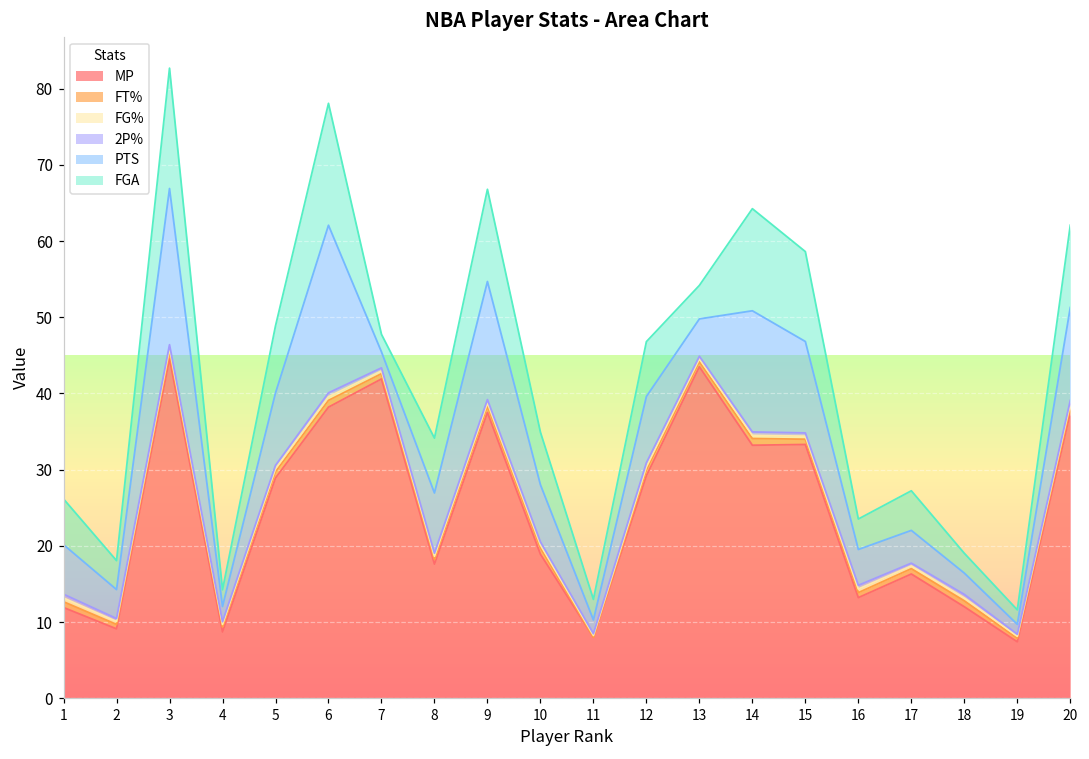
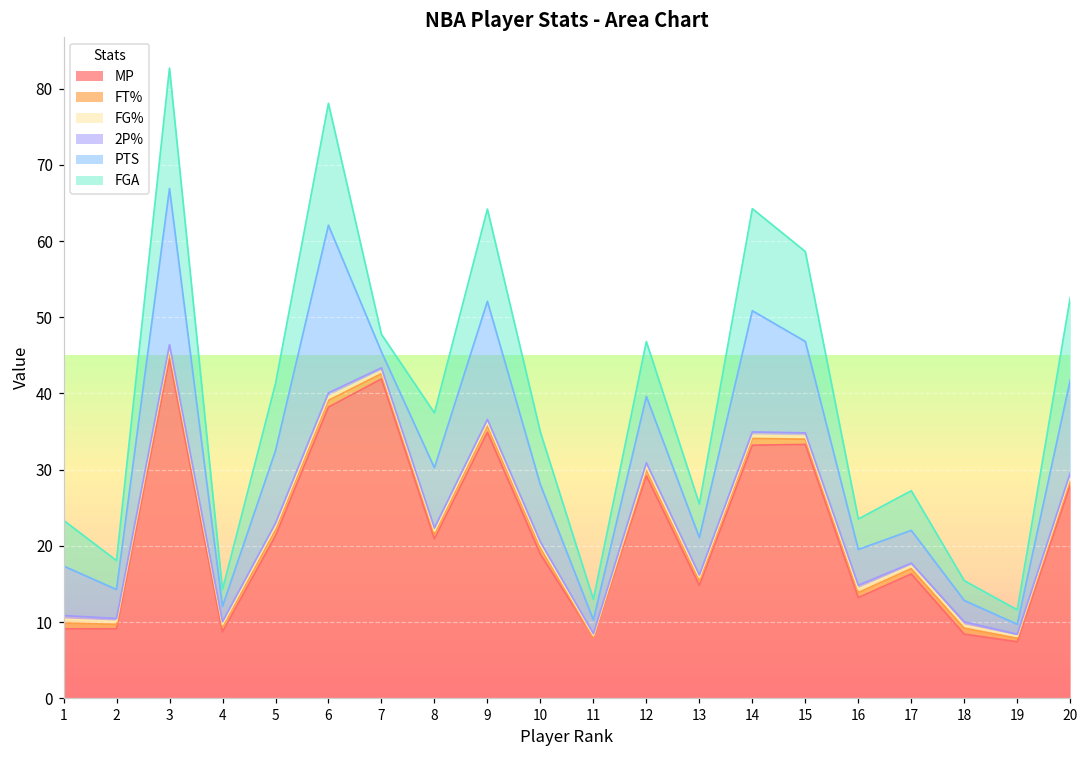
MP, 1: 12 -> 9
MP, 5: 29 -> 21
MP, 8: 18 -> 21
MP, 9: 38 -> 35
MP, 13: 44 -> 15
MP, 18: 12 -> 8
MP, 20: 38 -> 28
